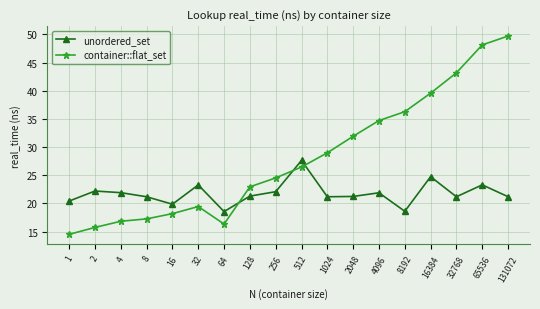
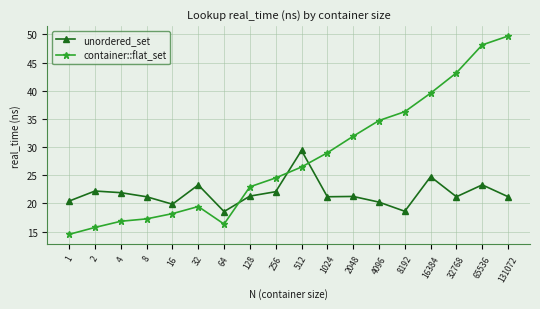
unordered_set, 512: 28 -> 29
unordered_set, 4096: 22 -> 20
